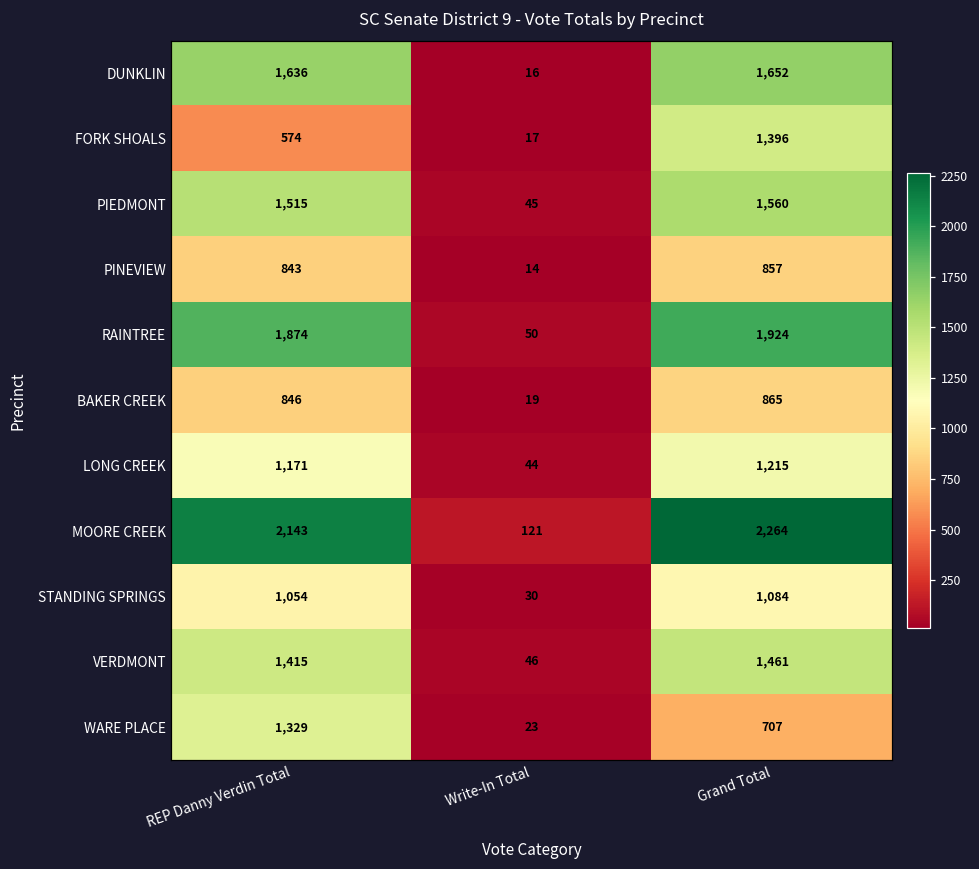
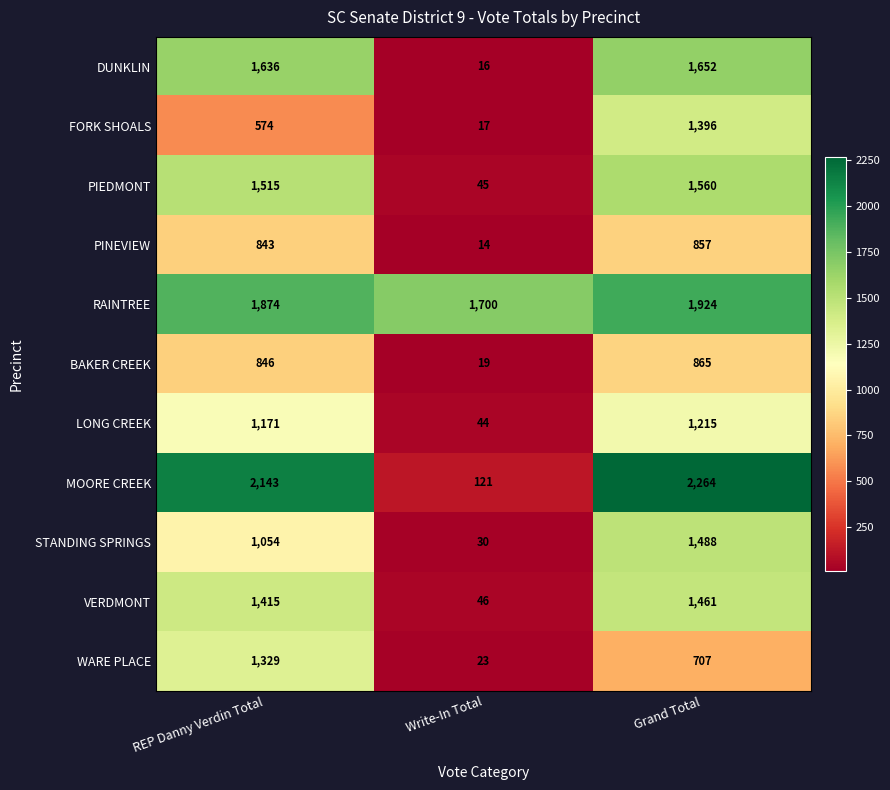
RAINTREE, Write-In Total: 50 -> 1,700
STANDING SPRINGS, Grand Total: 1,084 -> 1,488
